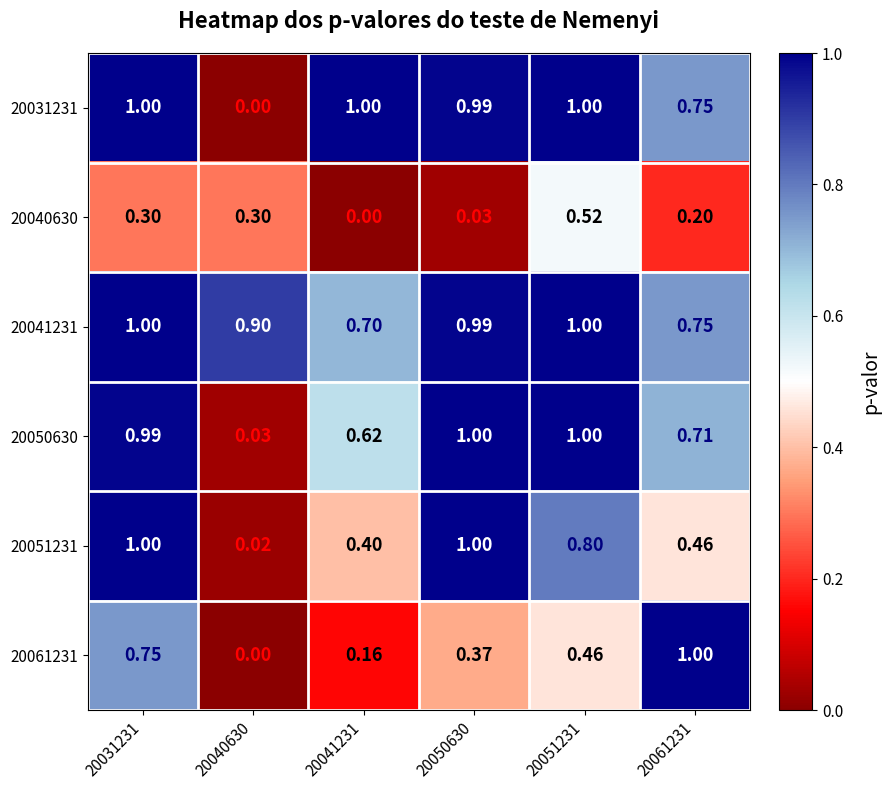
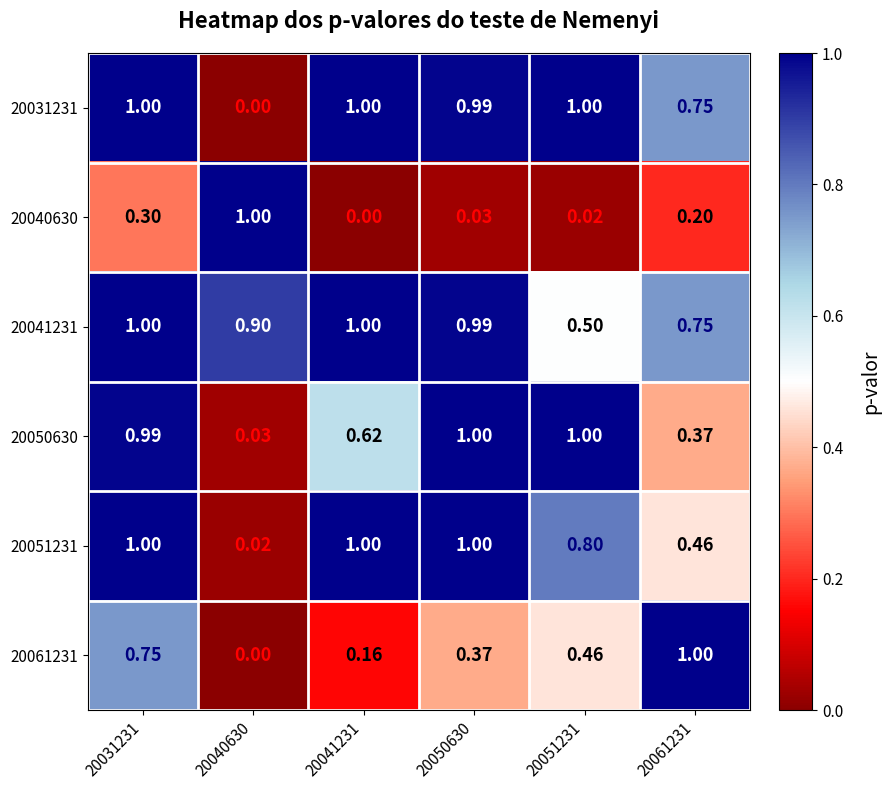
20040630, 20040630: 0.30 -> 1.00
20040630, 20051231: 0.52 -> 0.02
20041231, 20041231: 0.70 -> 1.00
20041231, 20051231: 1.00 -> 0.50
20050630, 20061231: 0.71 -> 0.37
20051231, 20041231: 0.40 -> 1.00
